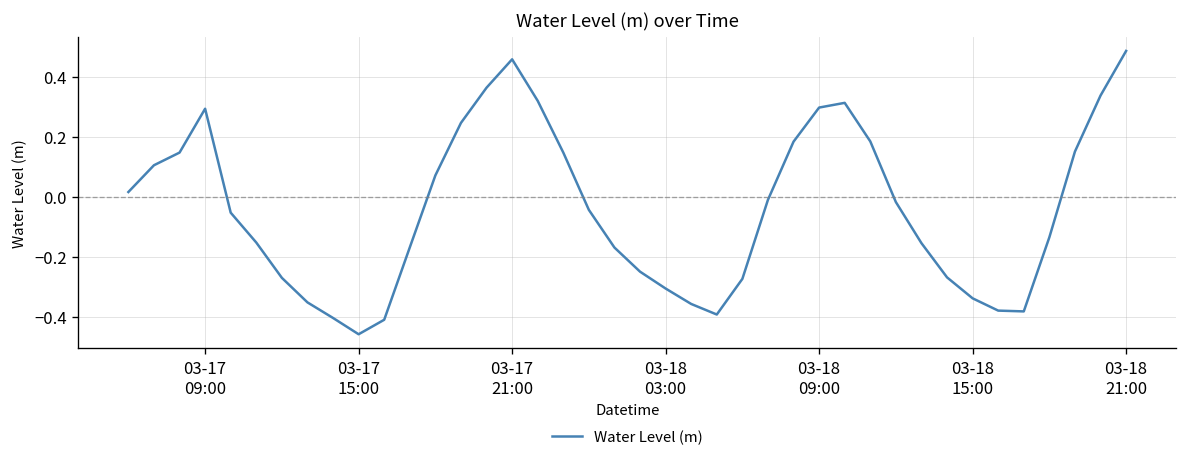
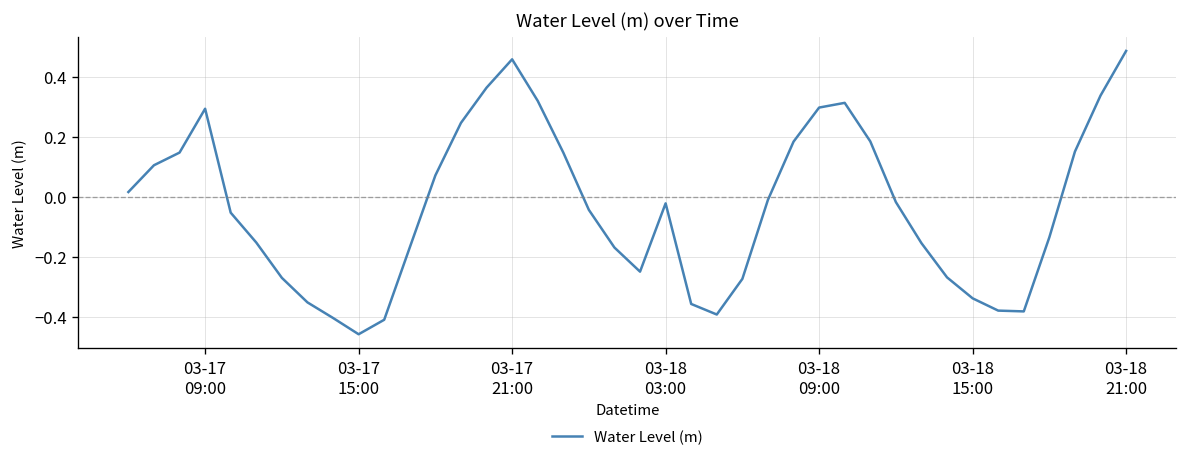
03-18 03:00: -0.31 -> -0.02
